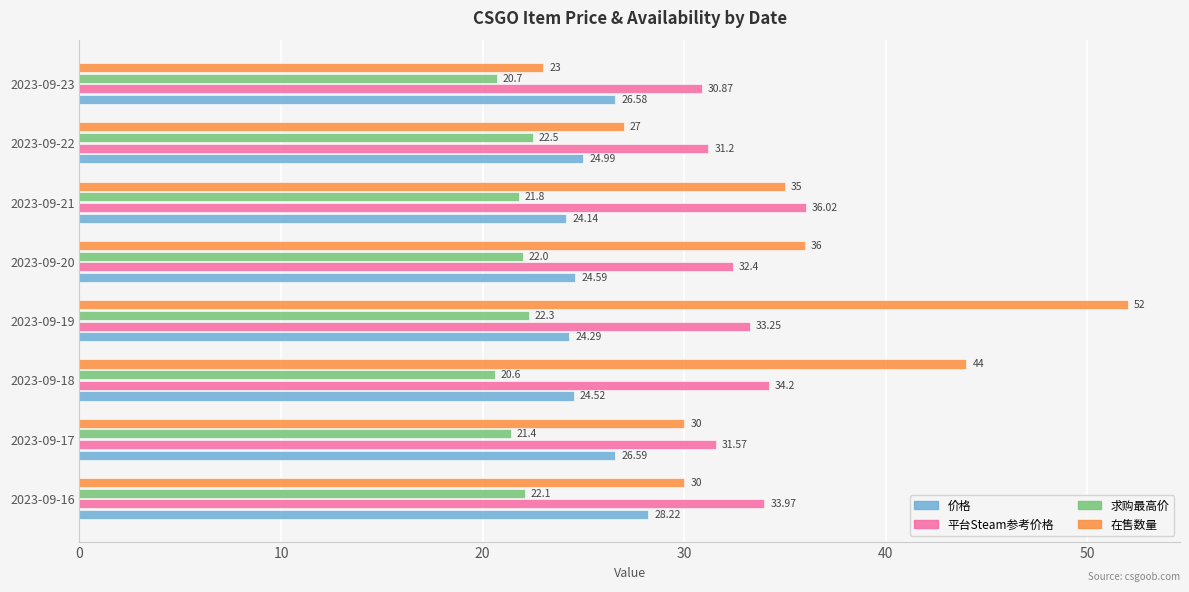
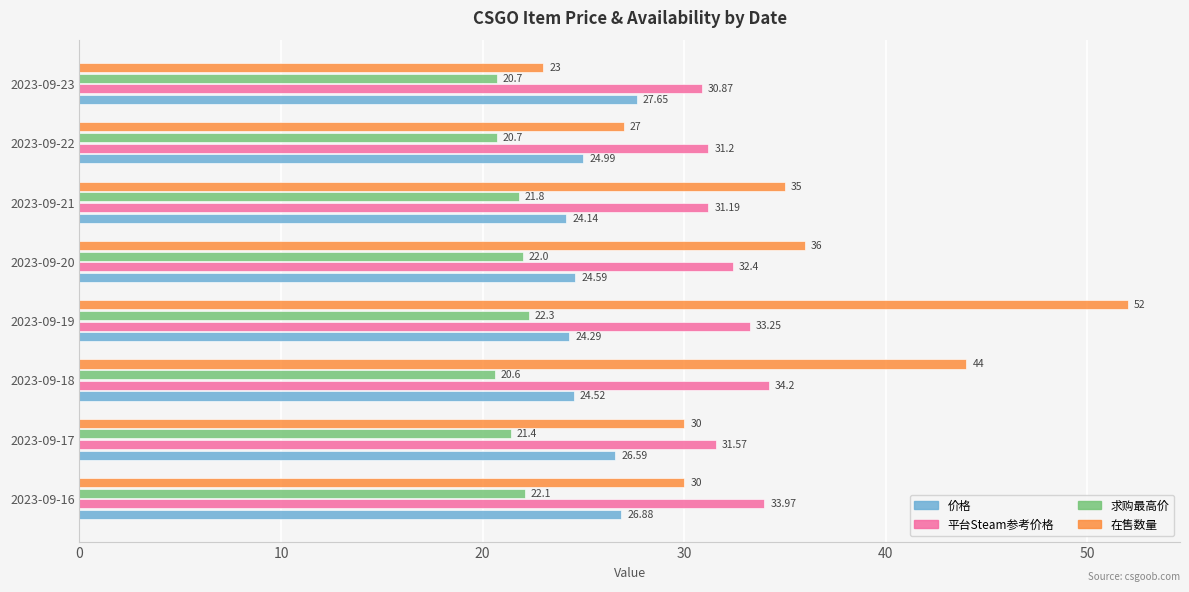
价格, 2023-09-23: 26.58 -> 27.65
求购最高价, 2023-09-22: 22.5 -> 20.7
平台Steam参考价格, 2023-09-21: 36.02 -> 31.19
价格, 2023-09-16: 28.22 -> 26.88
